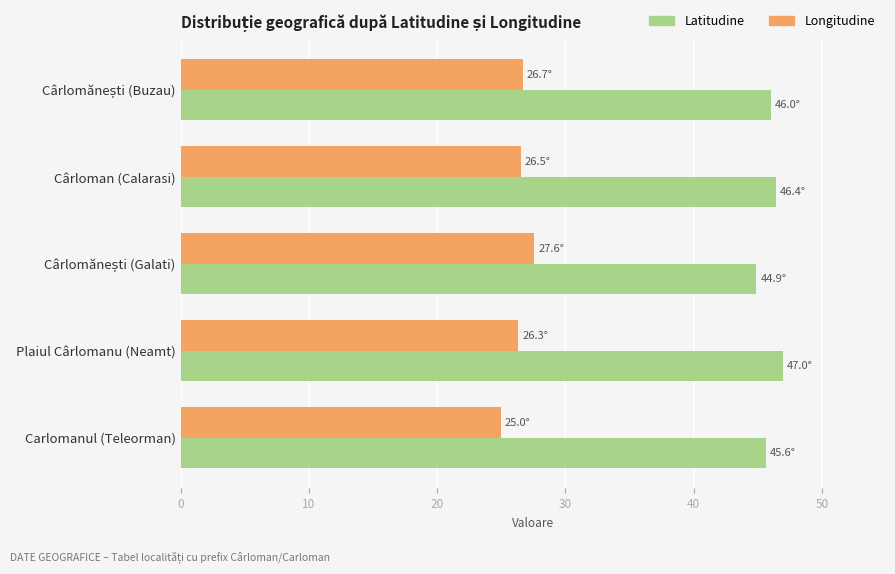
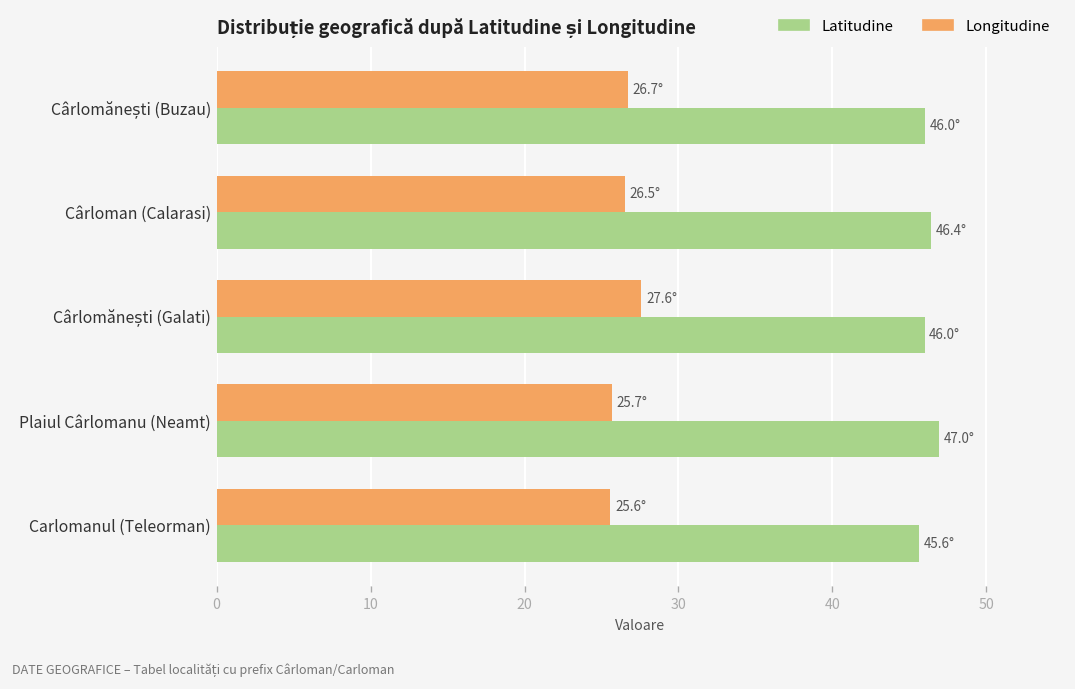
Latitudine, Cârlomănești (Galati): 44.9° -> 46.0°
Longitudine, Plaiul Cârlomanu (Neamt): 26.3° -> 25.7°
Longitudine, Carlomanul (Teleorman): 25.0° -> 25.6°
